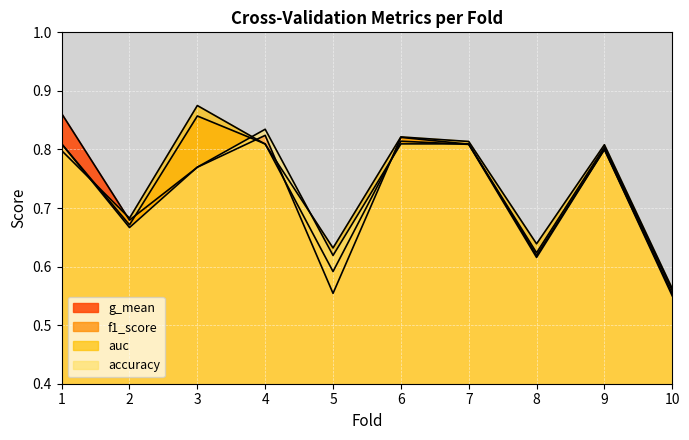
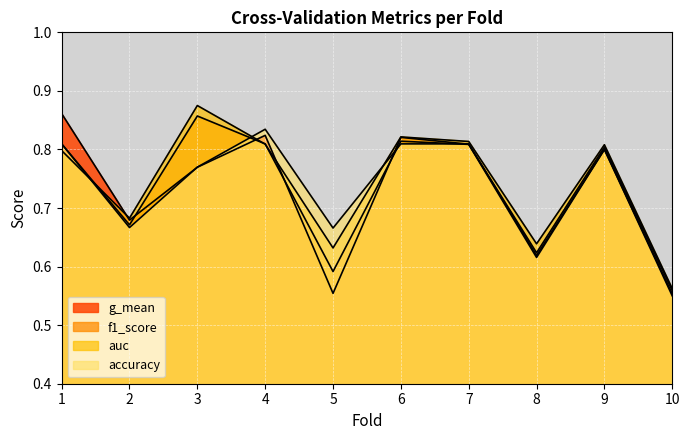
accuracy, 5: 0.62 -> 0.67
